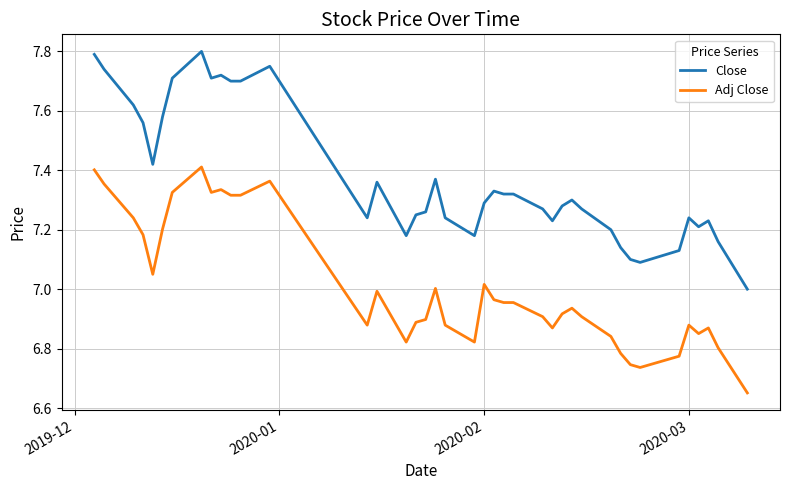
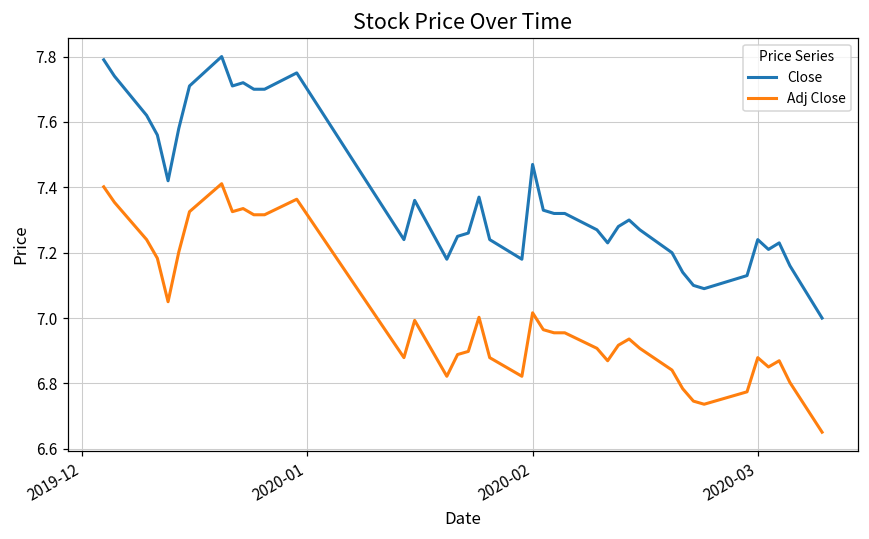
Close, 2020-02: 7.29 -> 7.47
